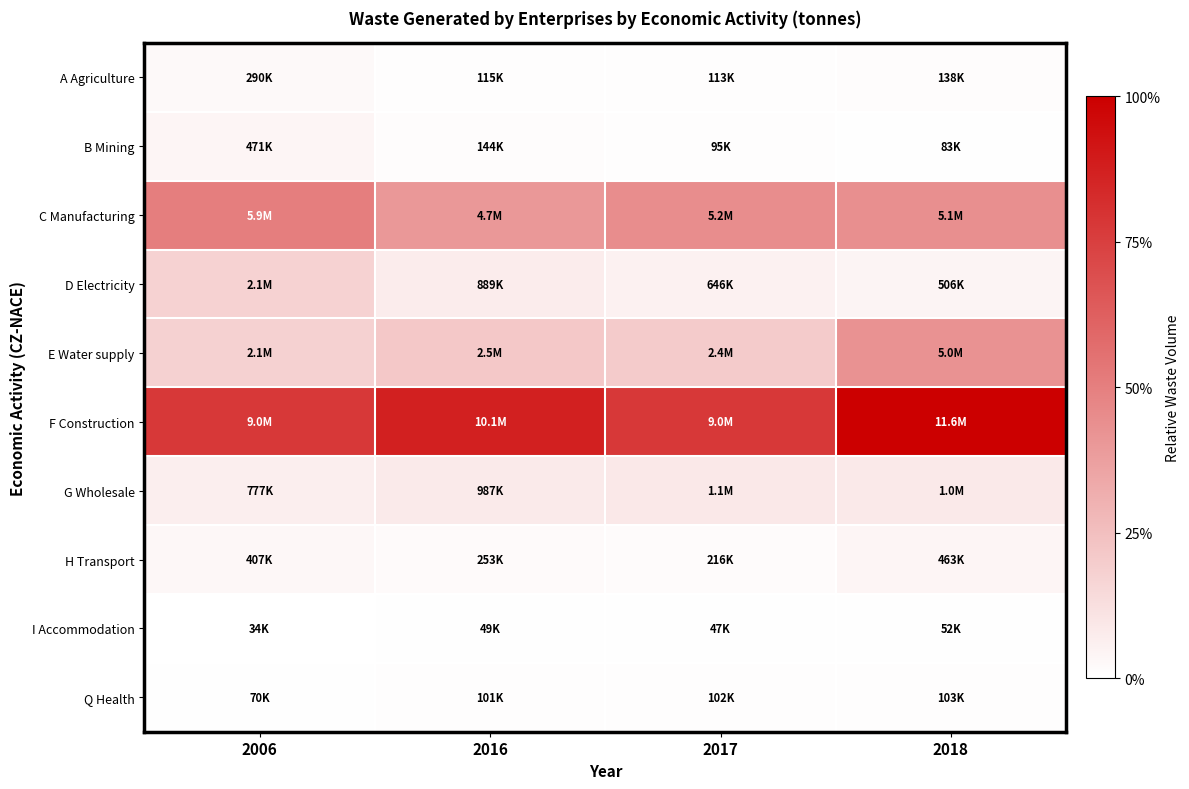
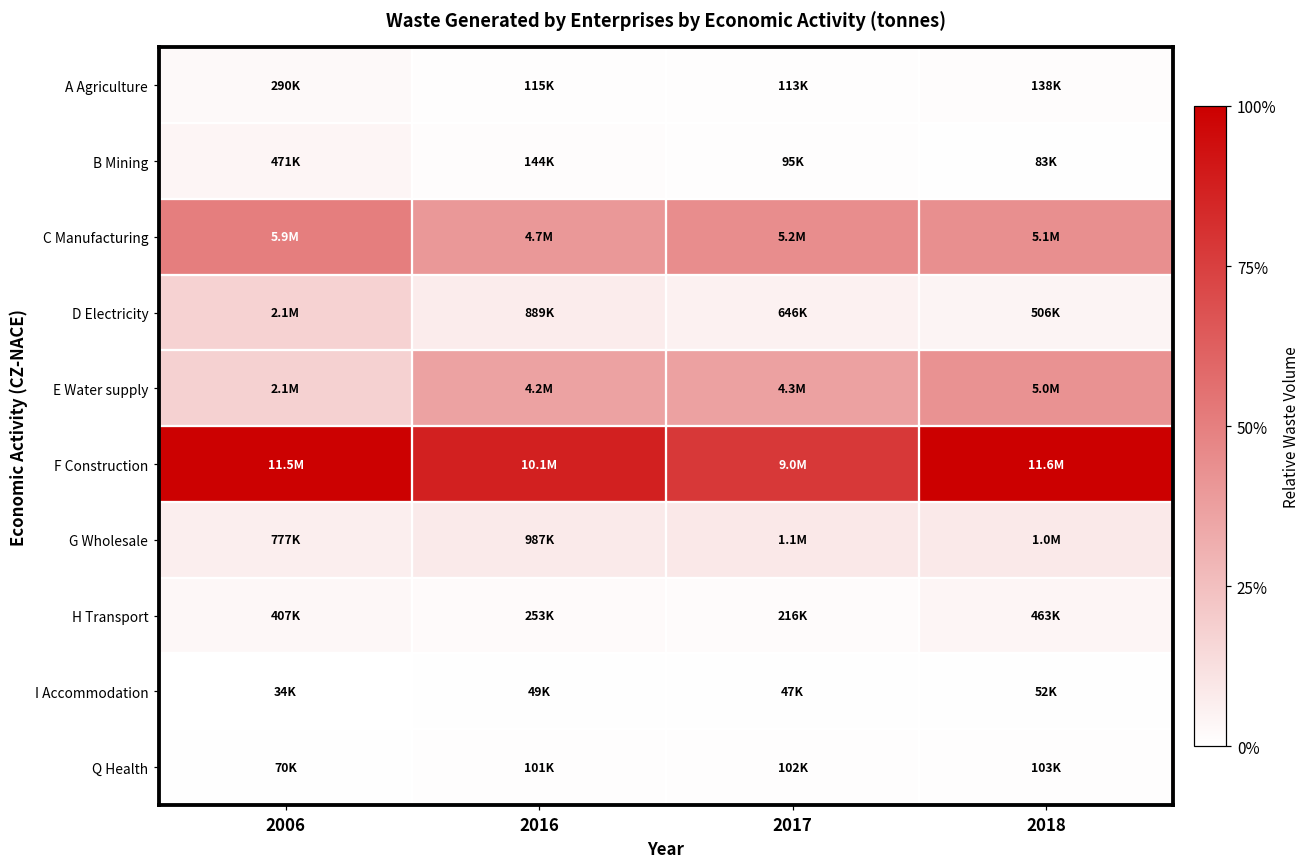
E Water supply, 2016: 2.5M -> 4.2M
E Water supply, 2017: 2.4M -> 4.3M
F Construction, 2006: 9.0M -> 11.5M
